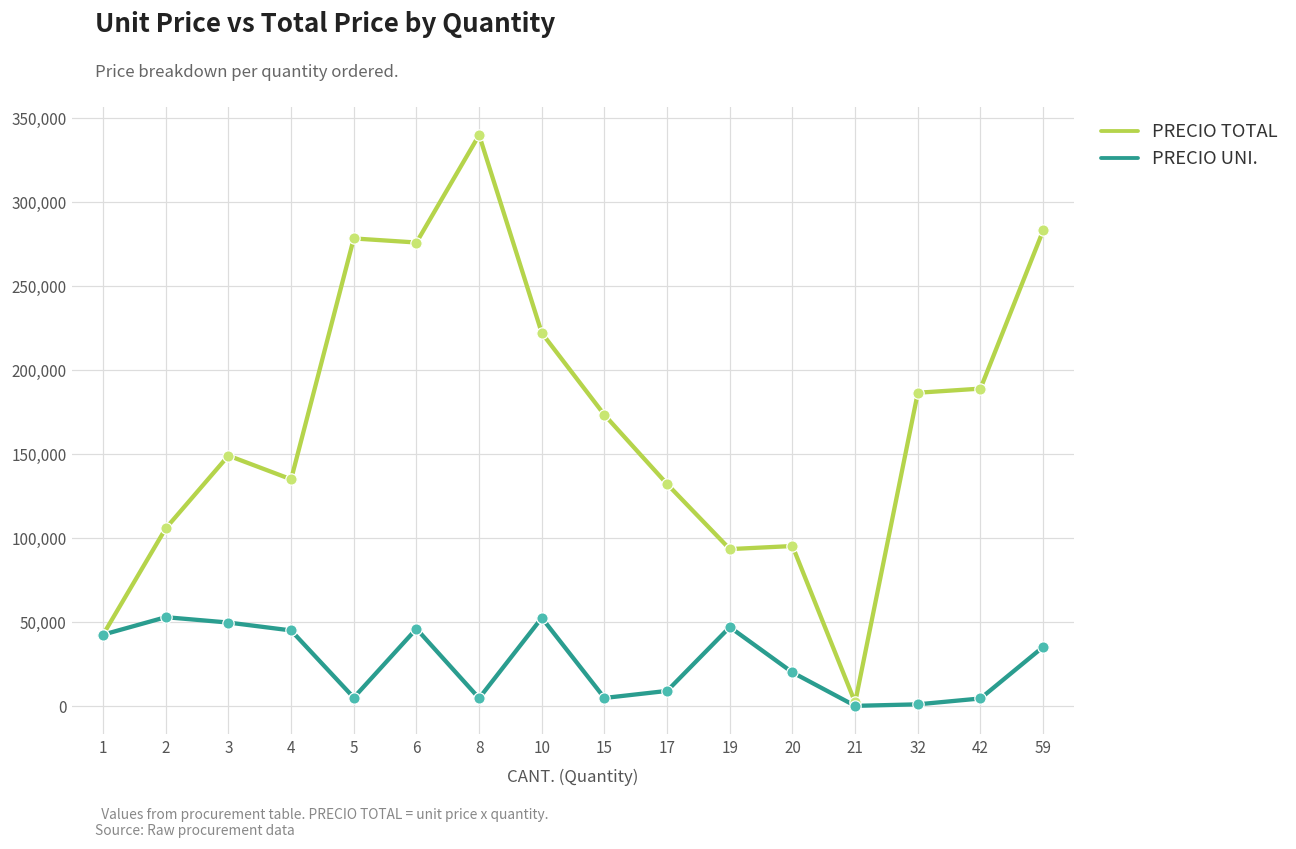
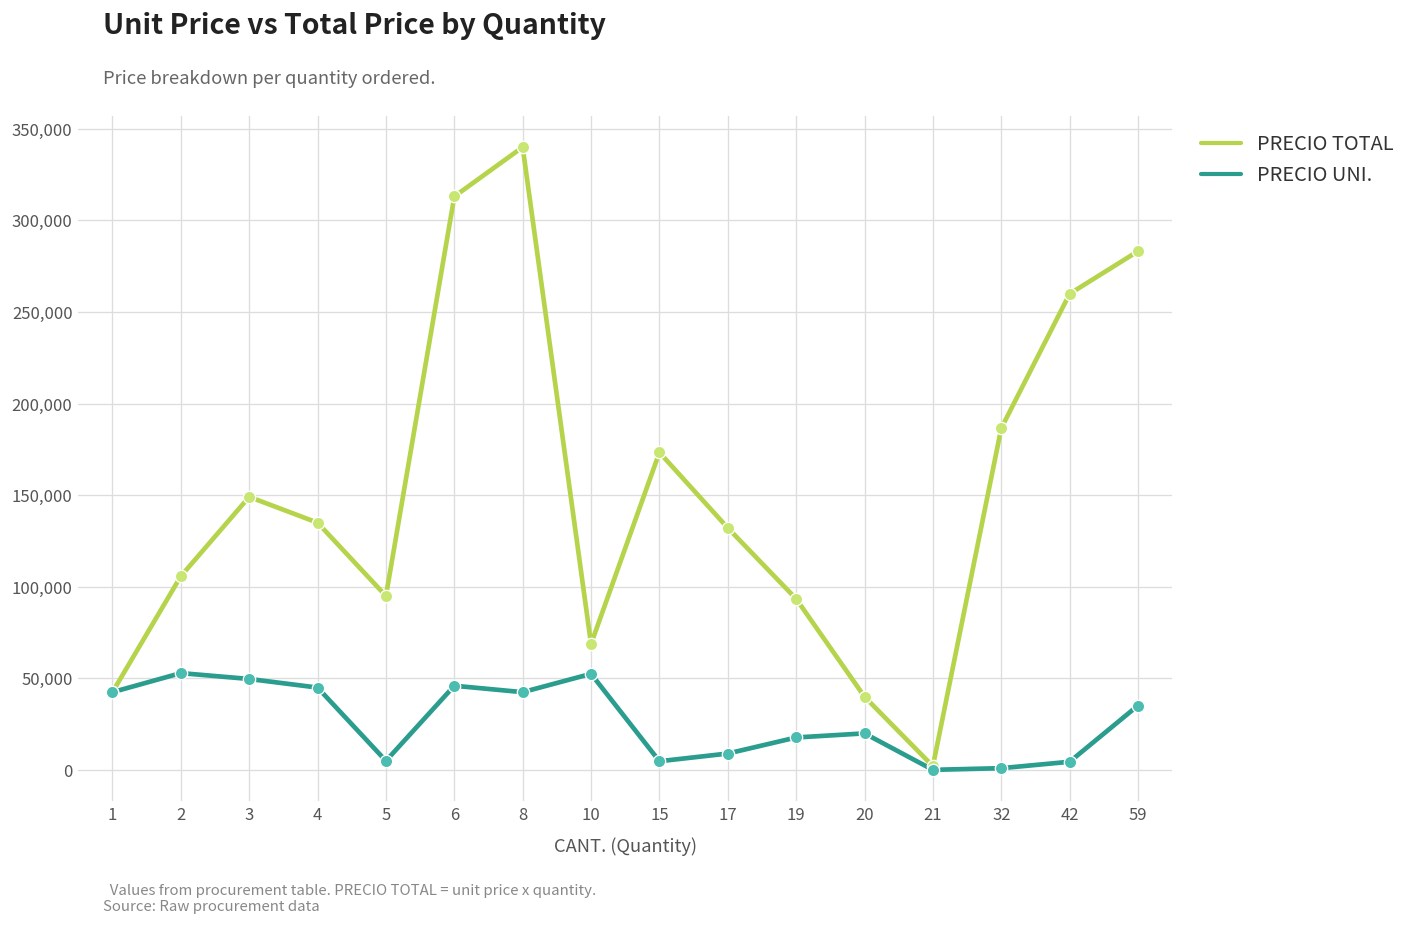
PRECIO TOTAL, 5: 278,000 -> 95,000
PRECIO TOTAL, 6: 276,000 -> 313,000
PRECIO UNI., 8: 5,000 -> 43,000
PRECIO TOTAL, 10: 222,000 -> 69,000
PRECIO UNI., 19: 47,000 -> 18,000
PRECIO TOTAL, 20: 95,000 -> 40,000
PRECIO TOTAL, 42: 189,000 -> 260,000
